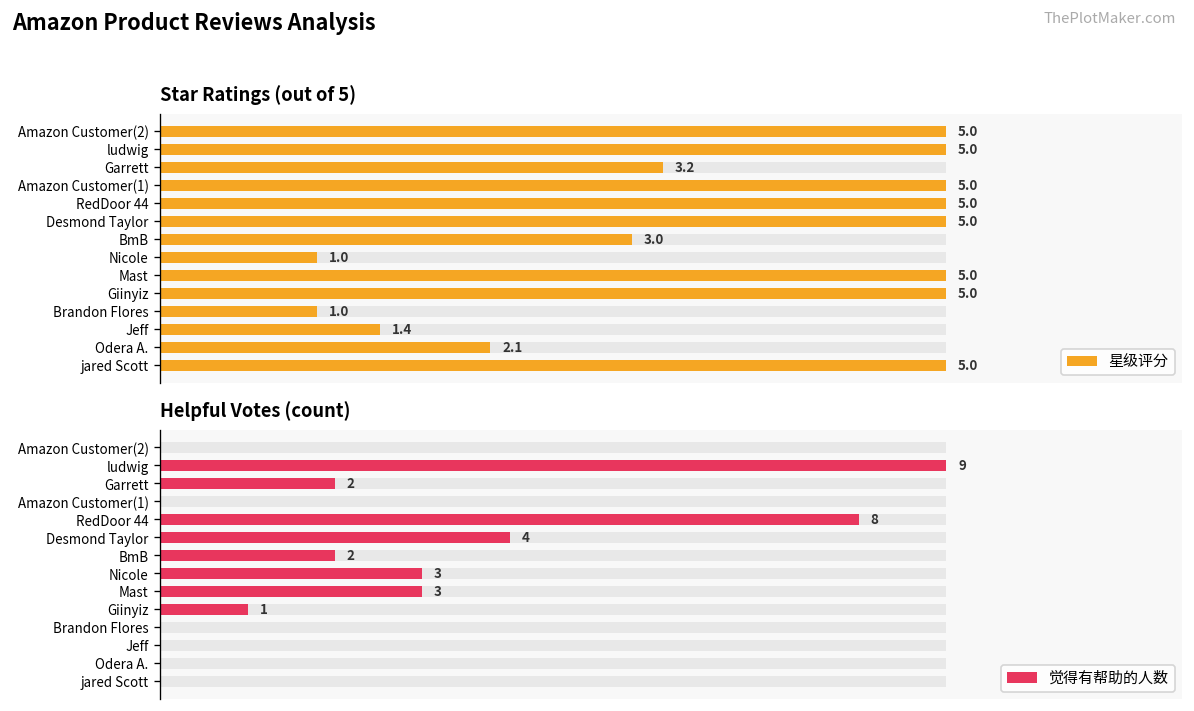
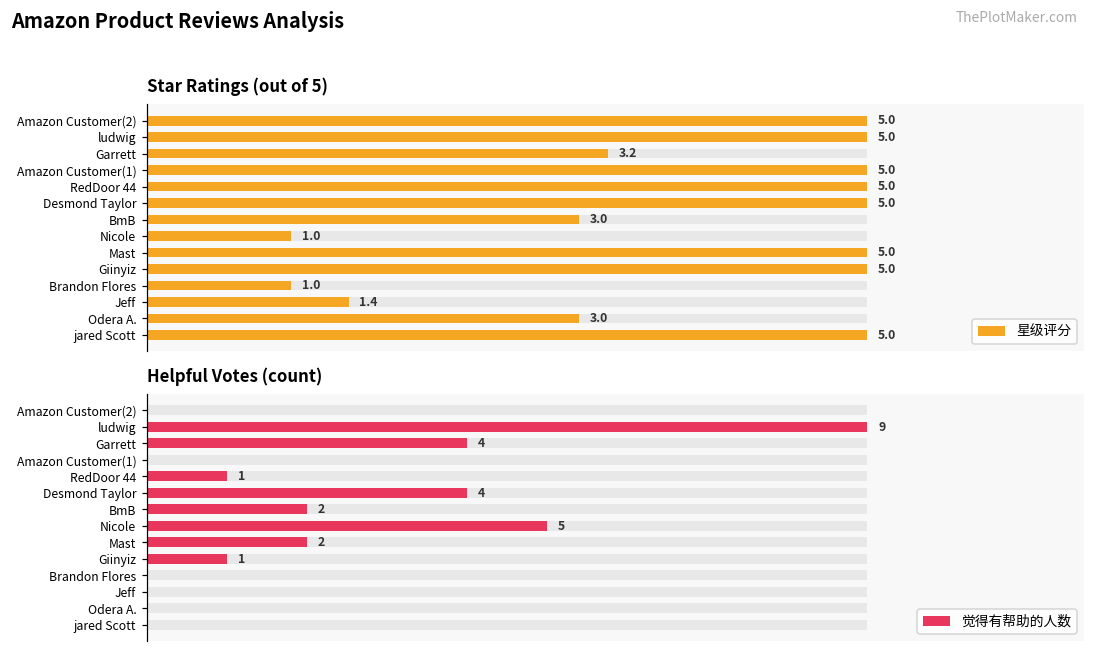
Star Ratings (out of 5), 星级评分, Odera A.: 2.1 -> 3.0
Helpful Votes (count), 觉得有帮助的人数, Garrett: 2 -> 4
Helpful Votes (count), 觉得有帮助的人数, RedDoor 44: 8 -> 1
Helpful Votes (count), 觉得有帮助的人数, Nicole: 3 -> 5
Helpful Votes (count), 觉得有帮助的人数, Mast: 3 -> 2
